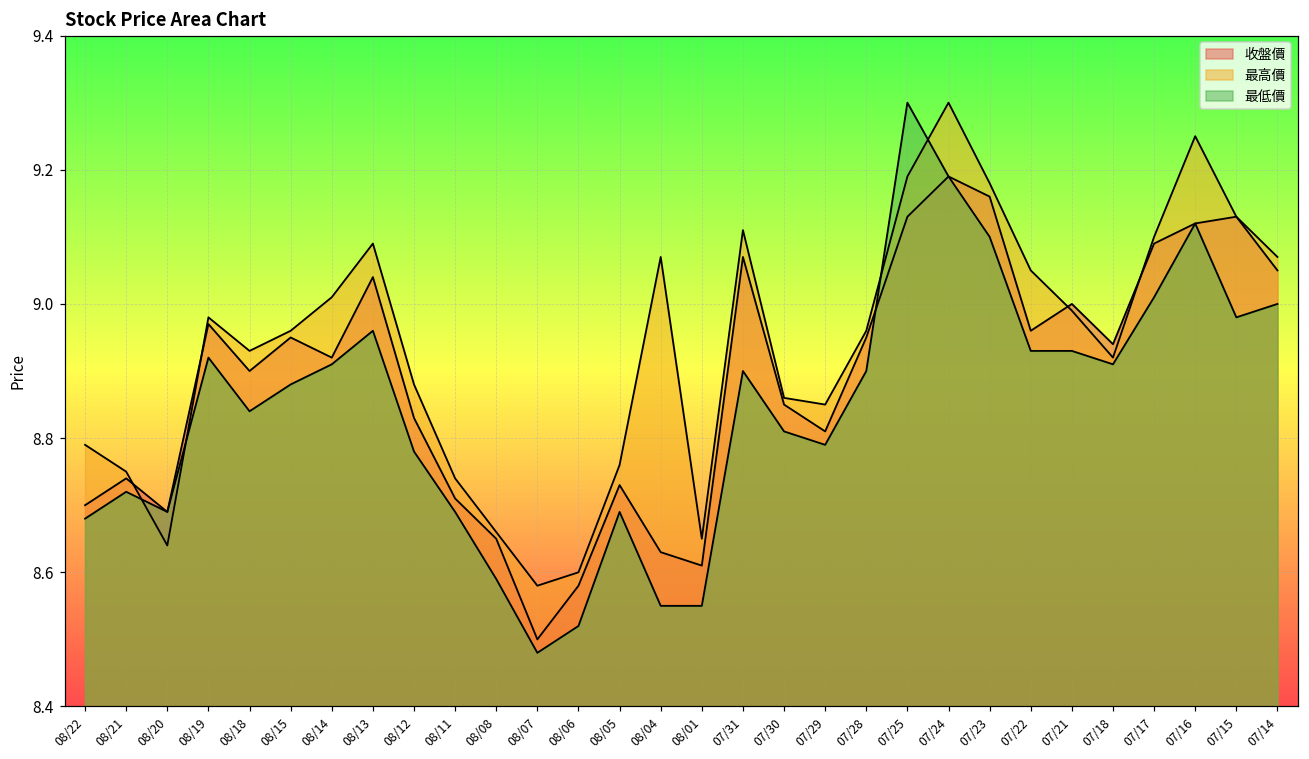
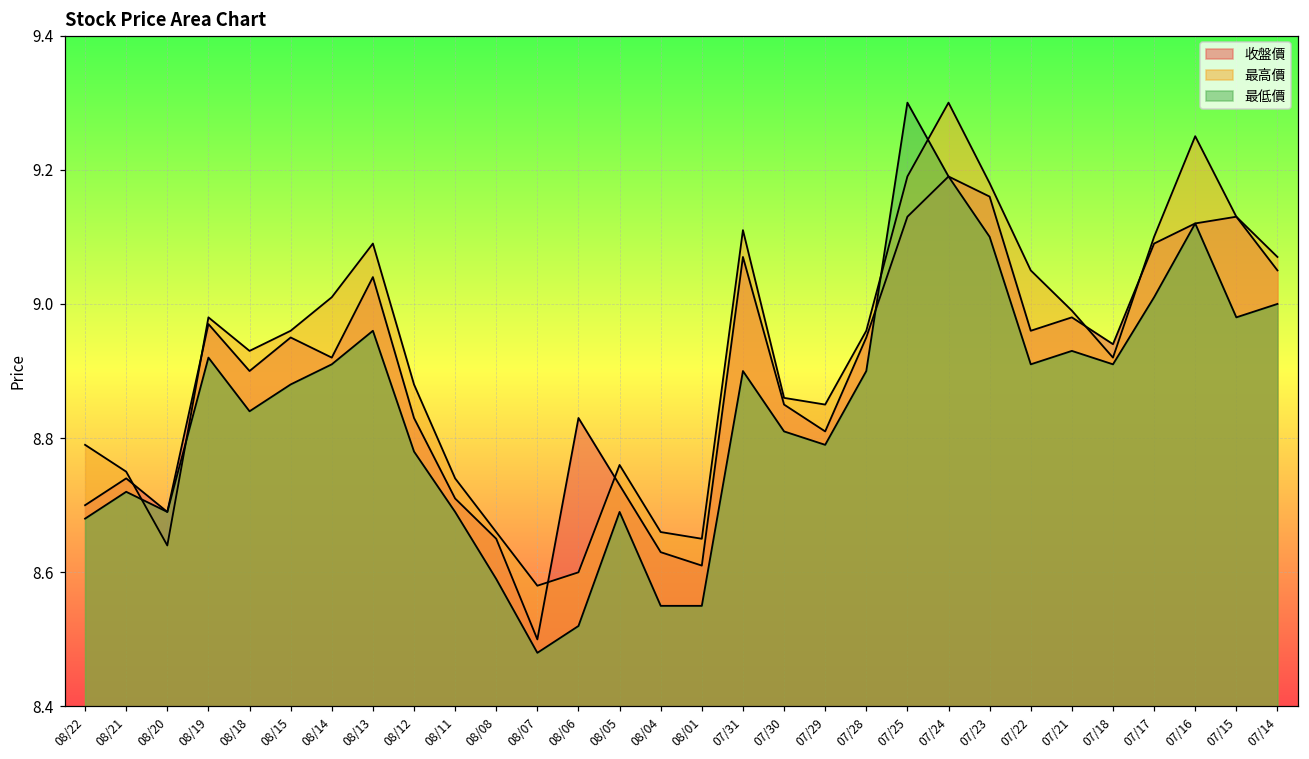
收盤價, 08/06: 8.58 -> 8.83
最高價, 08/04: 9.07 -> 8.66
最低價, 07/22: 8.93 -> 8.91
收盤價, 07/21: 9.00 -> 8.98
